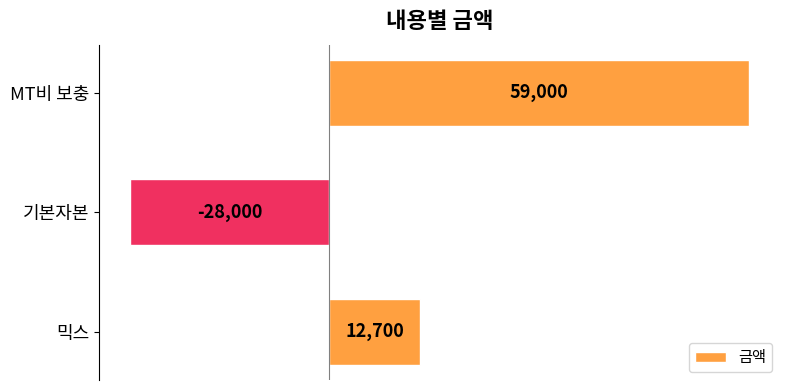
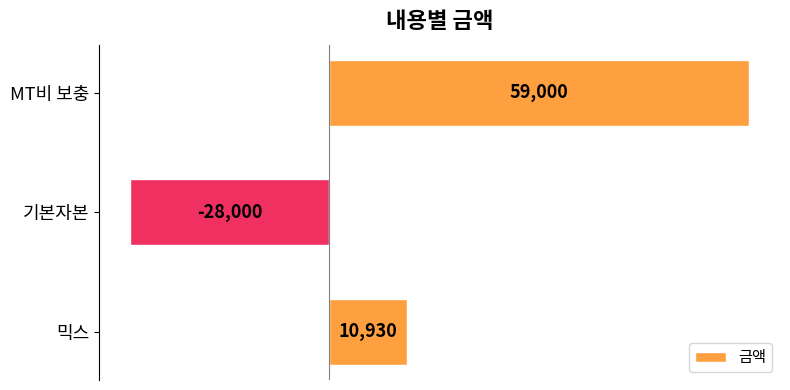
믹스: 12,700 -> 10,930
